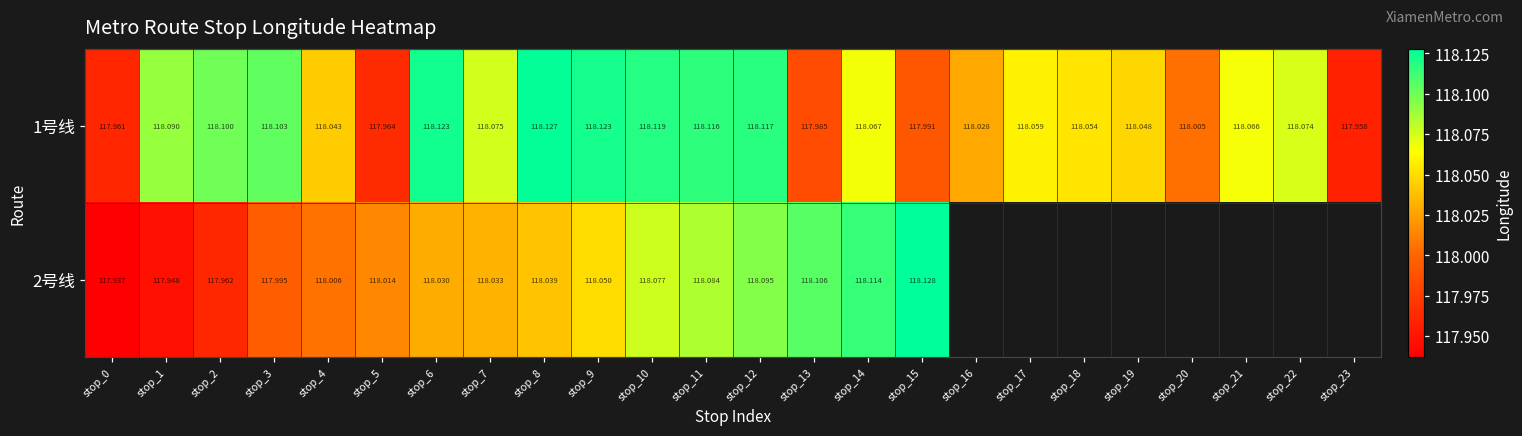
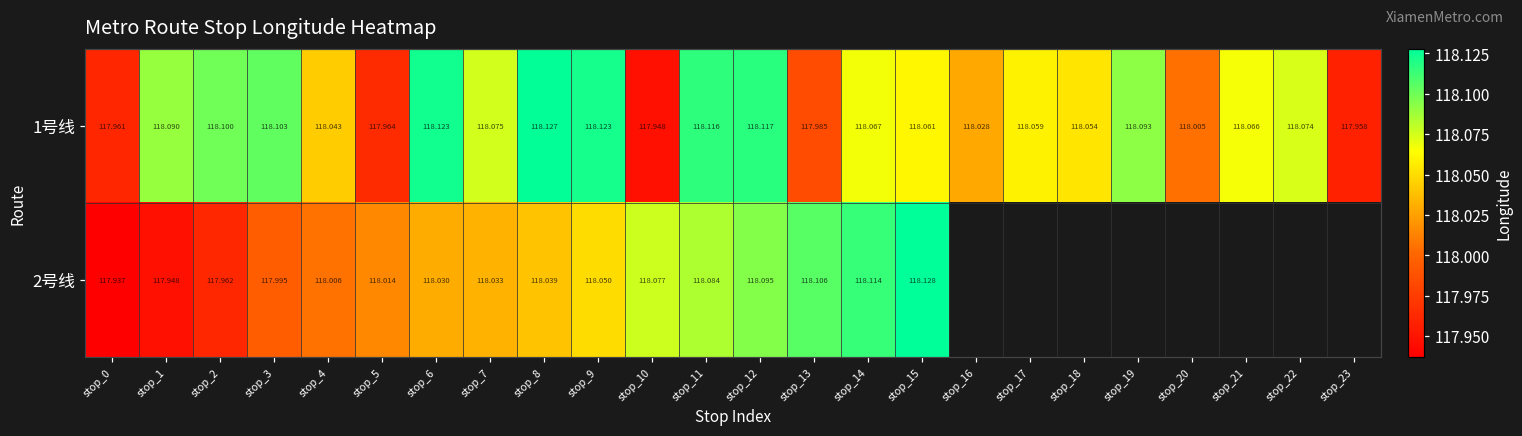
1号线, stop_10: 118.119 -> 117.948
1号线, stop_15: 117.991 -> 118.061
1号线, stop_19: 118.048 -> 118.093
